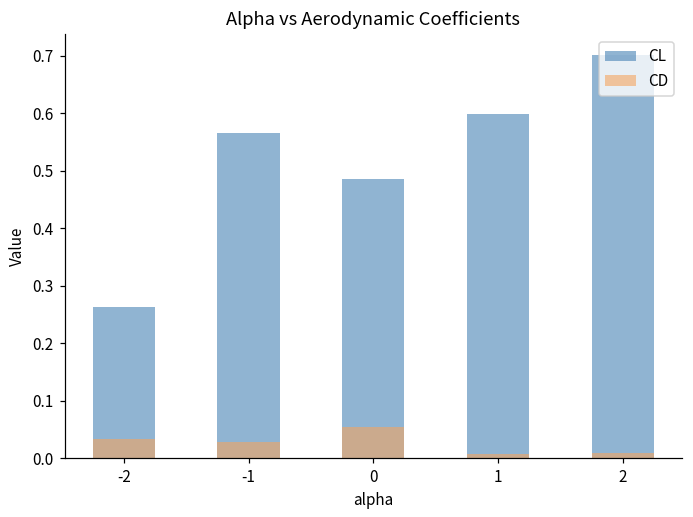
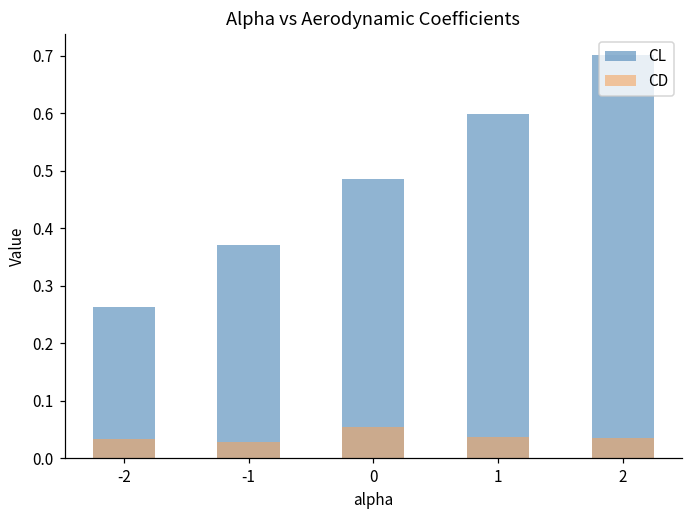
CL, -1: 0.57 -> 0.37
CD, 1: 0.01 -> 0.04
CD, 2: 0.01 -> 0.04
